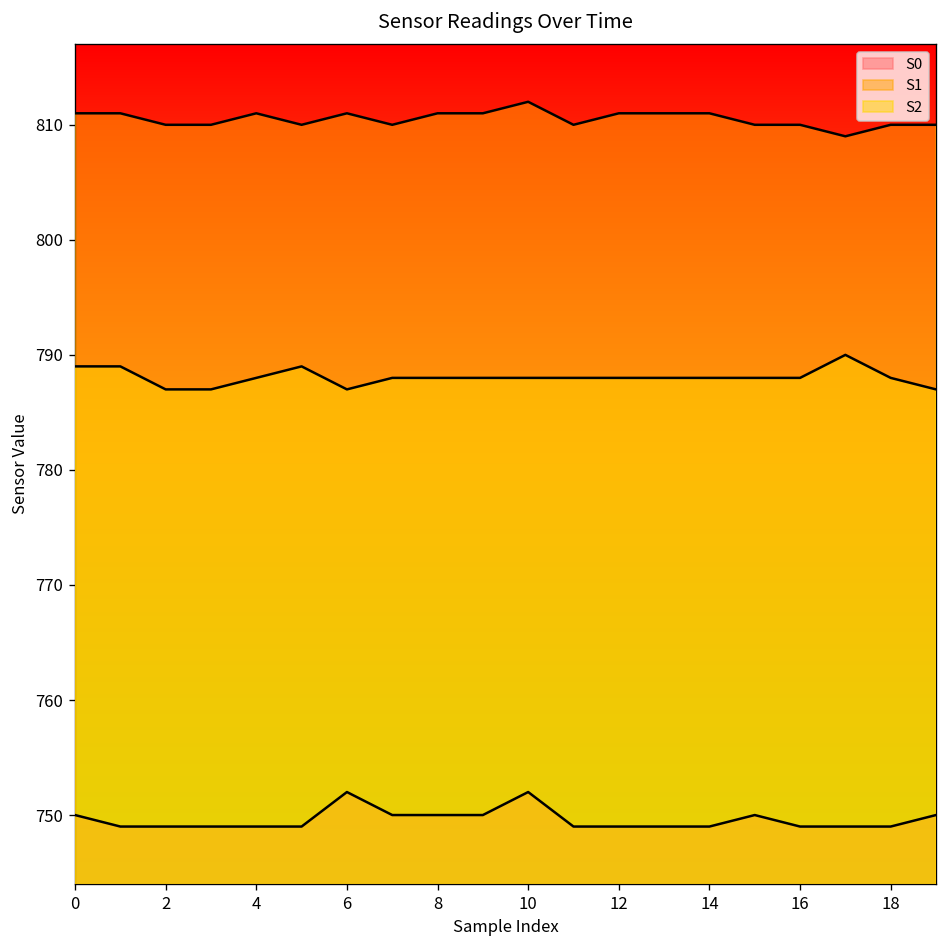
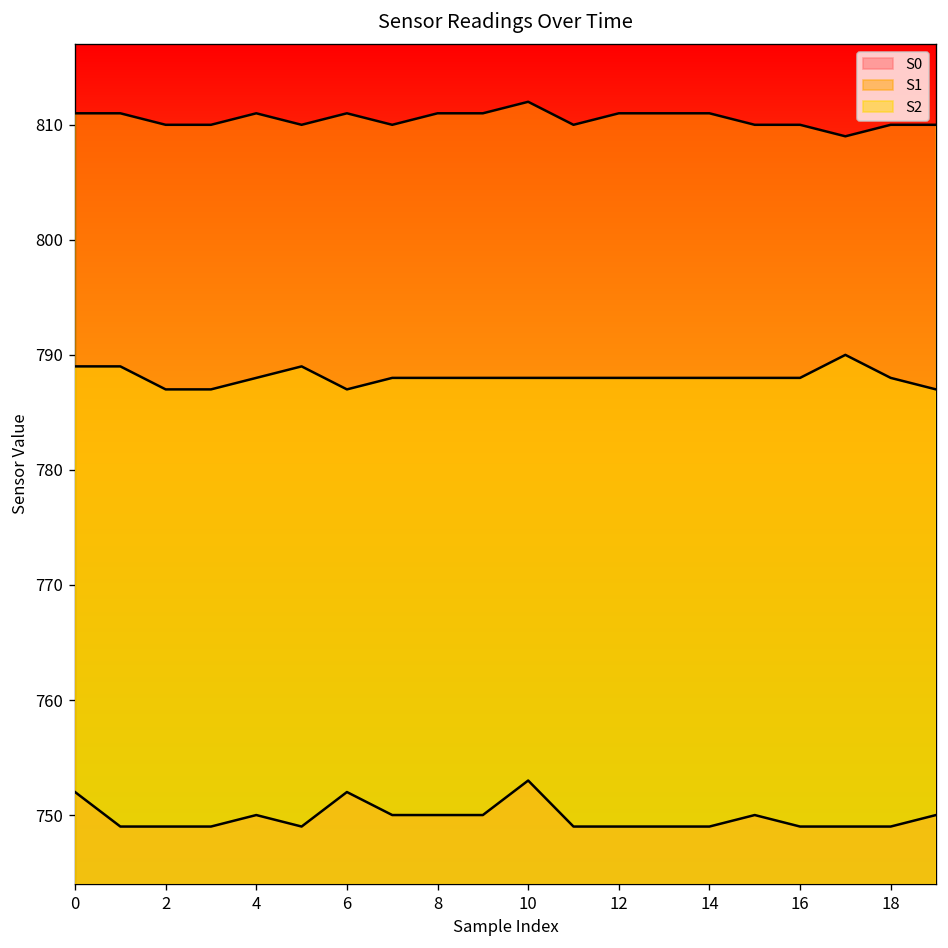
S0, 0: 750 -> 752
S0, 4: 749 -> 750
S0, 10: 752 -> 753
